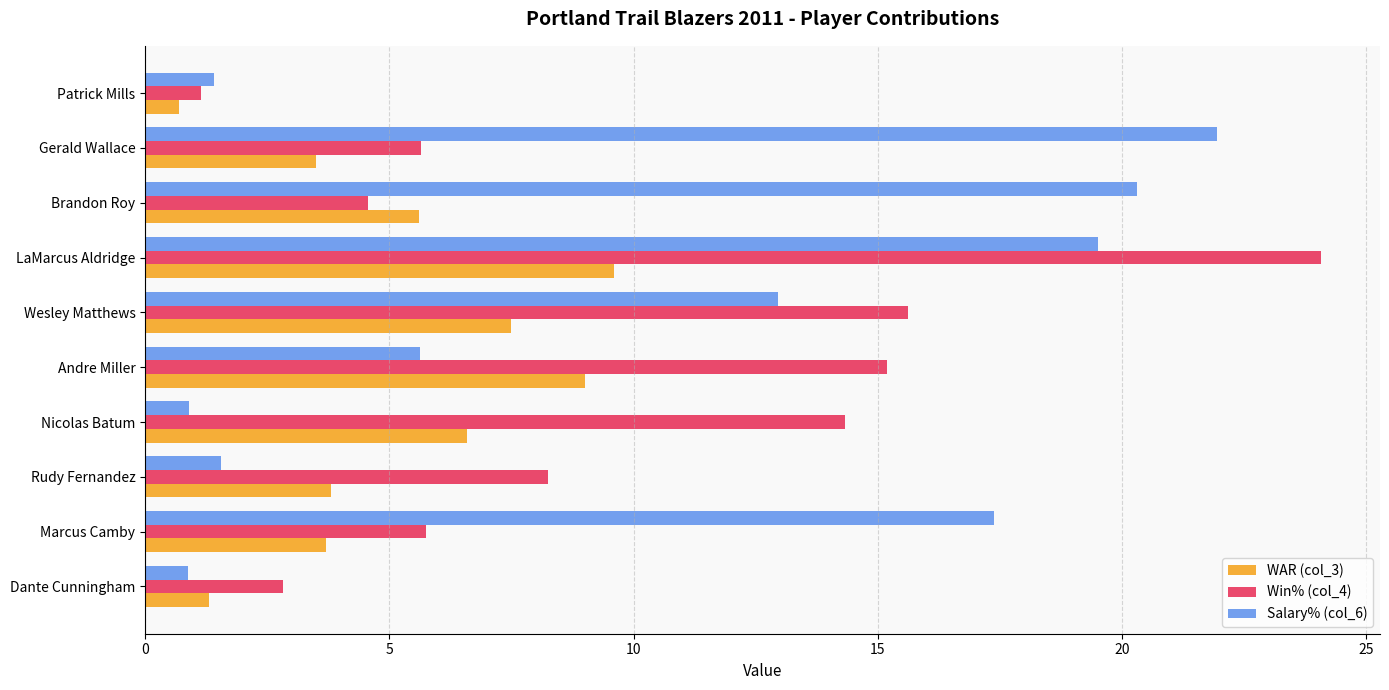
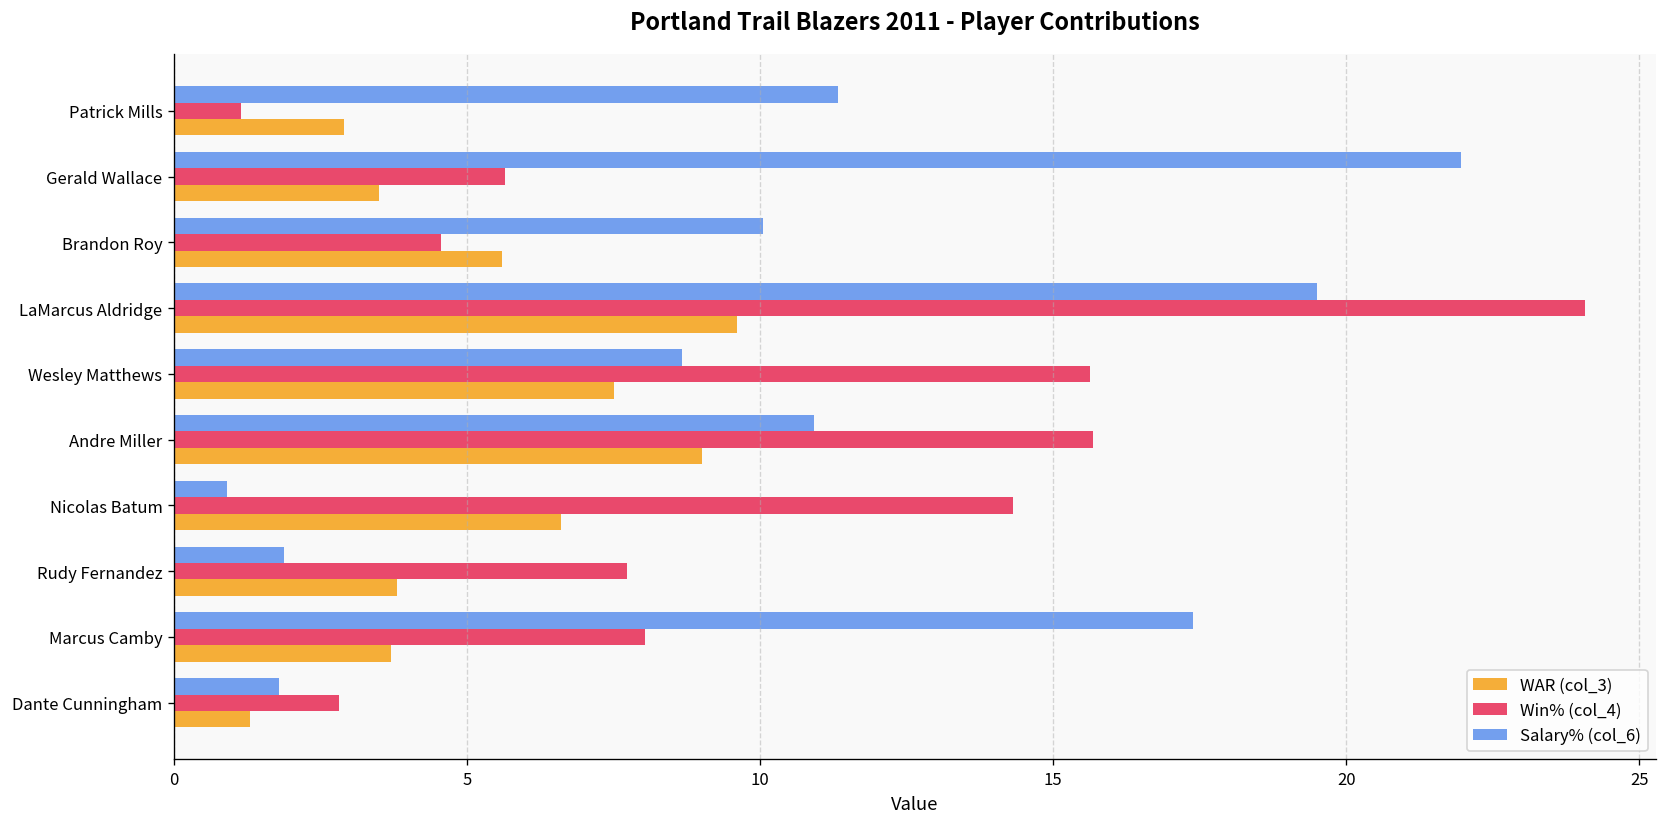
Salary% (col_6), Patrick Mills: 1.4 -> 11.3
WAR (col_3), Patrick Mills: 0.7 -> 2.9
Salary% (col_6), Brandon Roy: 20.3 -> 10.0
Salary% (col_6), Wesley Matthews: 13.0 -> 8.7
Salary% (col_6), Andre Miller: 5.6 -> 10.9
Win% (col_4), Andre Miller: 15.2 -> 15.7
Salary% (col_6), Rudy Fernandez: 1.6 -> 1.9
Win% (col_4), Rudy Fernandez: 8.2 -> 7.7
Win% (col_4), Marcus Camby: 5.8 -> 8.0
Salary% (col_6), Dante Cunningham: 0.9 -> 1.8
